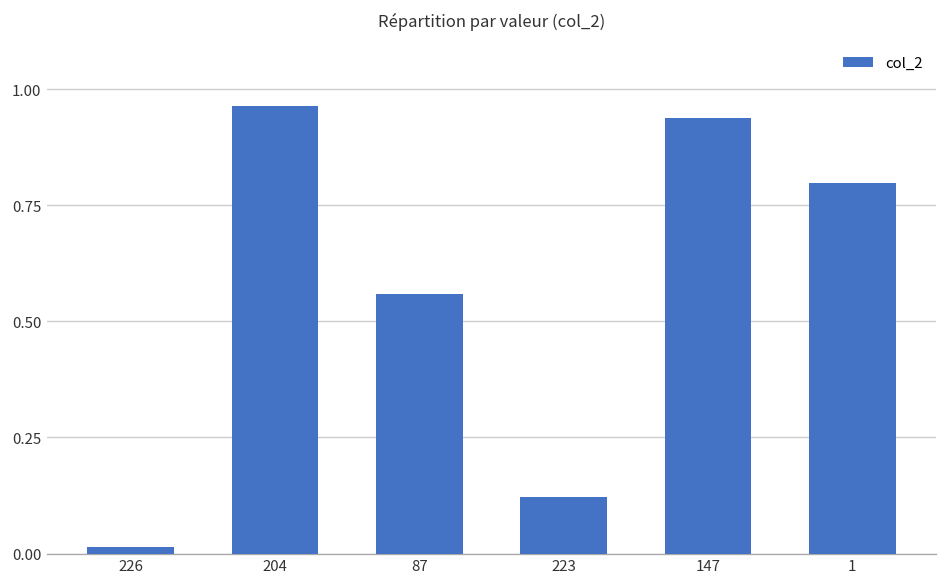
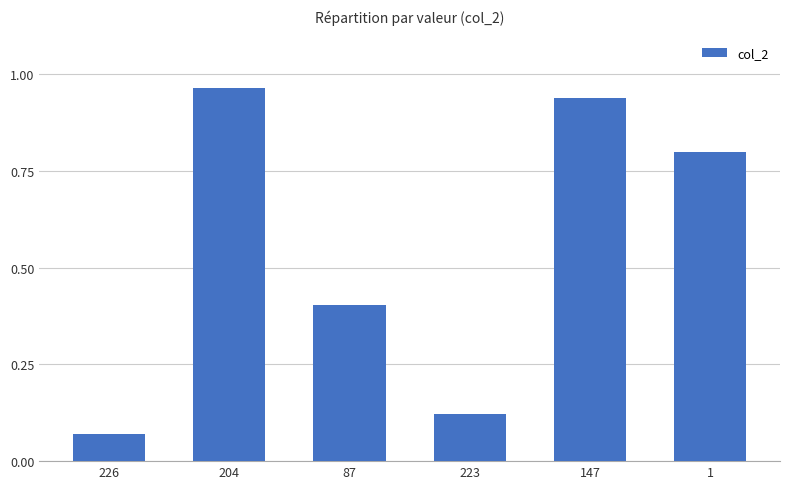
226: 0.02 -> 0.07
87: 0.56 -> 0.40
